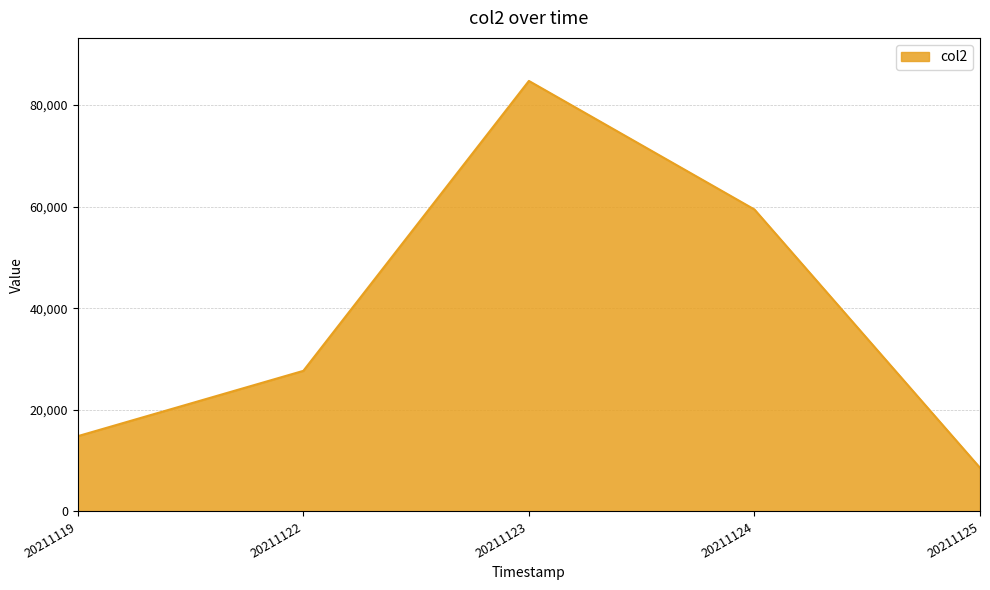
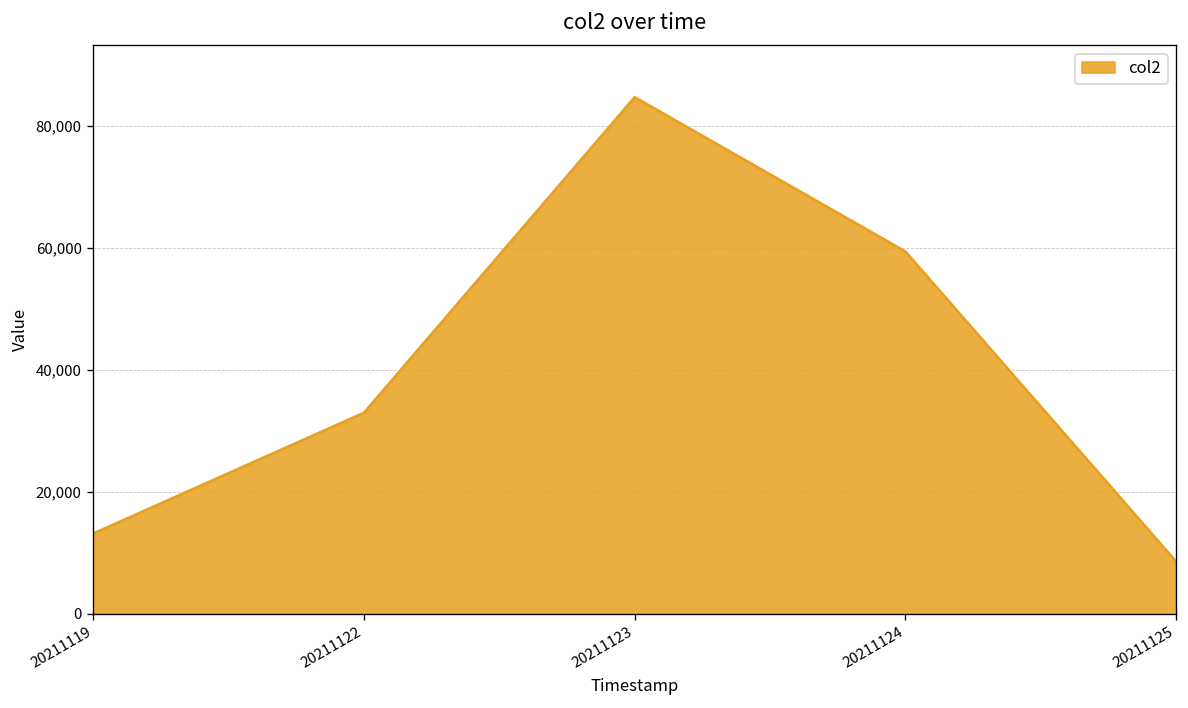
20211119: 15,000 -> 13,000
20211122: 28,000 -> 33,000
